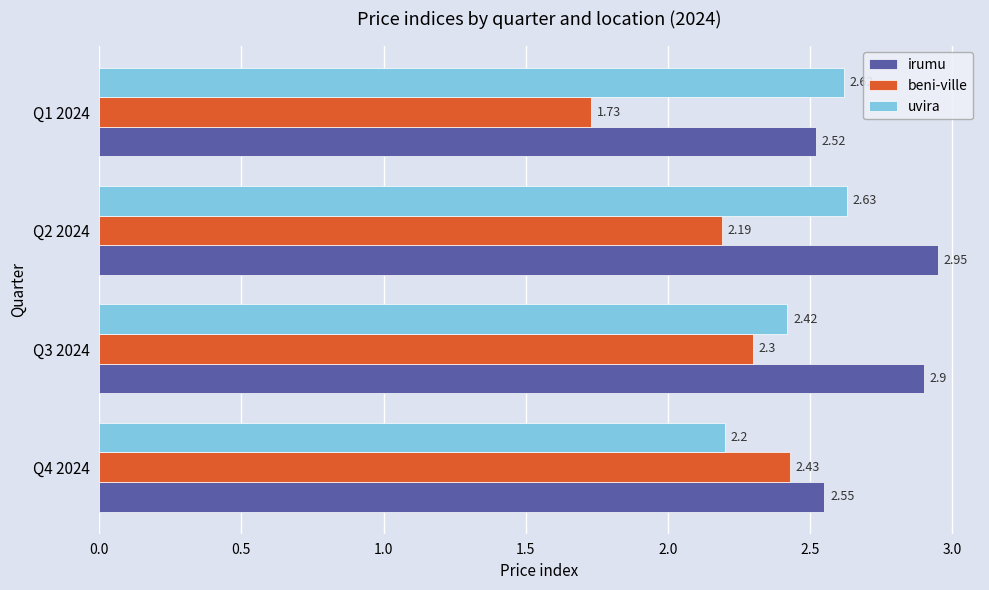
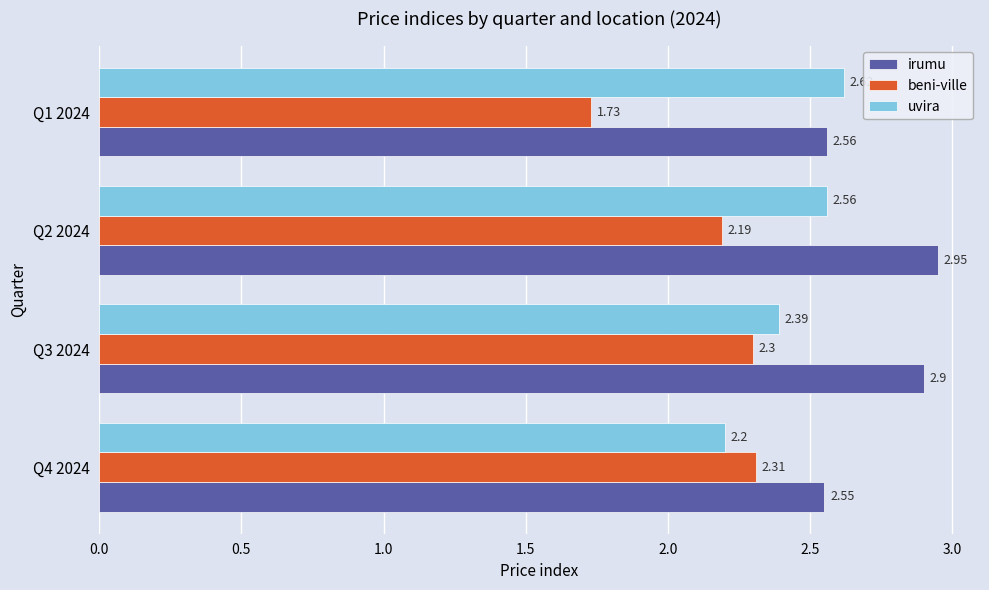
irumu, Q1 2024: 2.52 -> 2.56
uvira, Q2 2024: 2.63 -> 2.56
uvira, Q3 2024: 2.42 -> 2.39
beni-ville, Q4 2024: 2.43 -> 2.31
